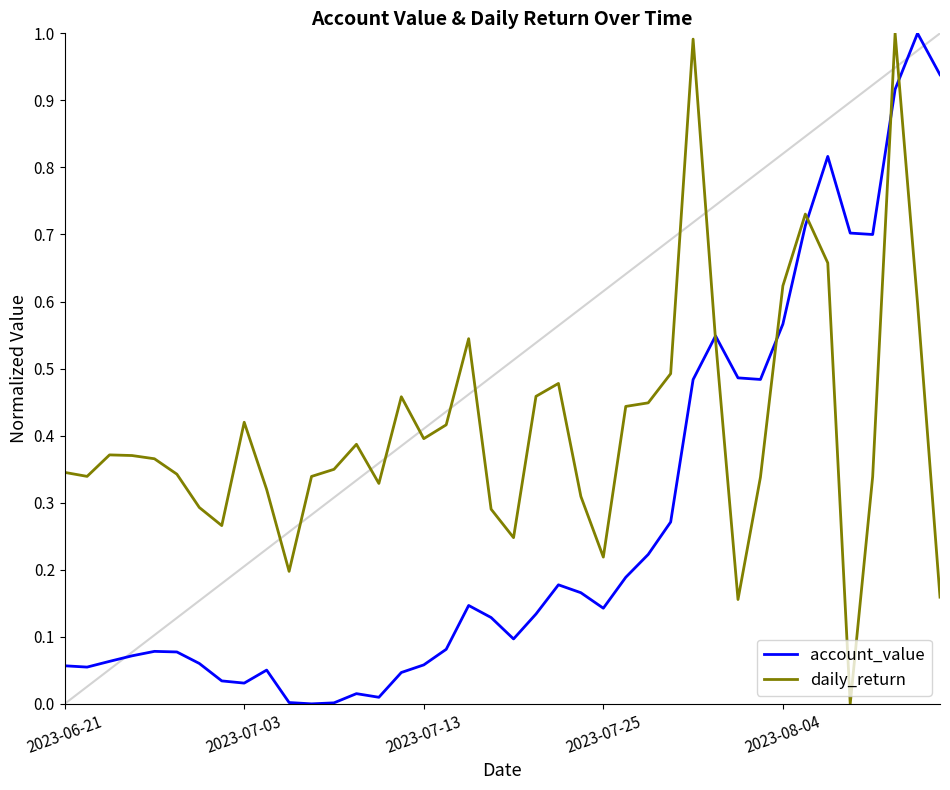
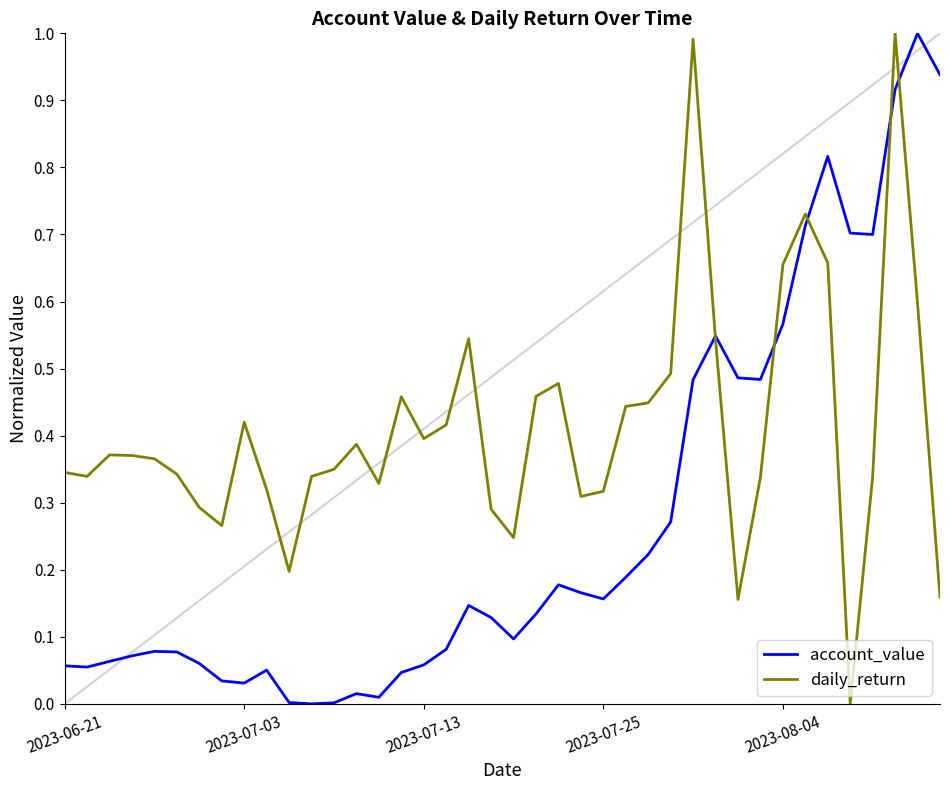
account_value, 2023-07-25: 0.14 -> 0.16
daily_return, 2023-07-25: 0.22 -> 0.32
daily_return, 2023-08-04: 0.62 -> 0.66
